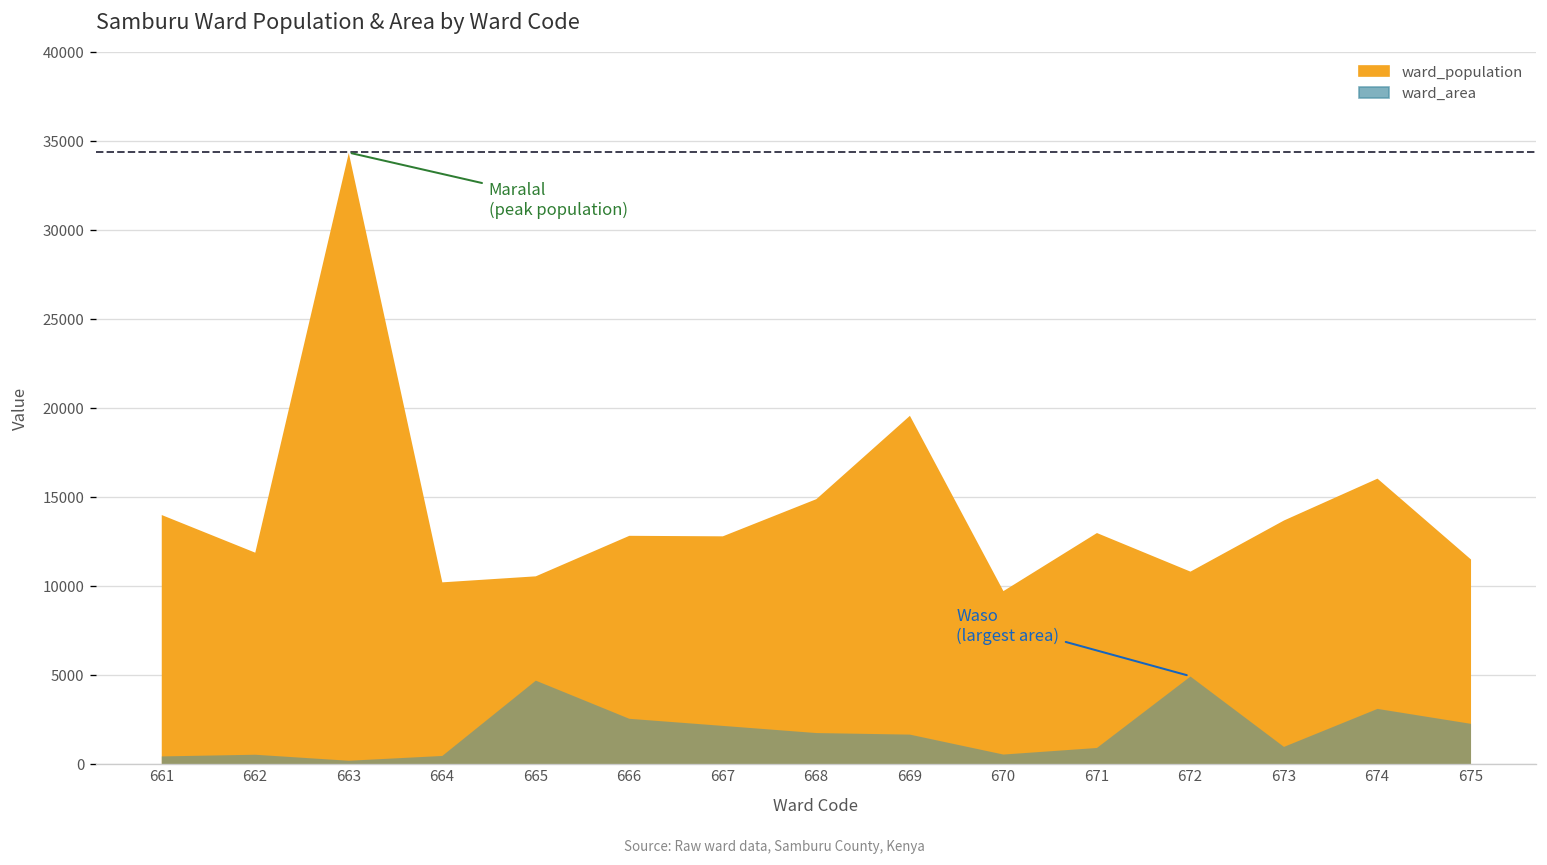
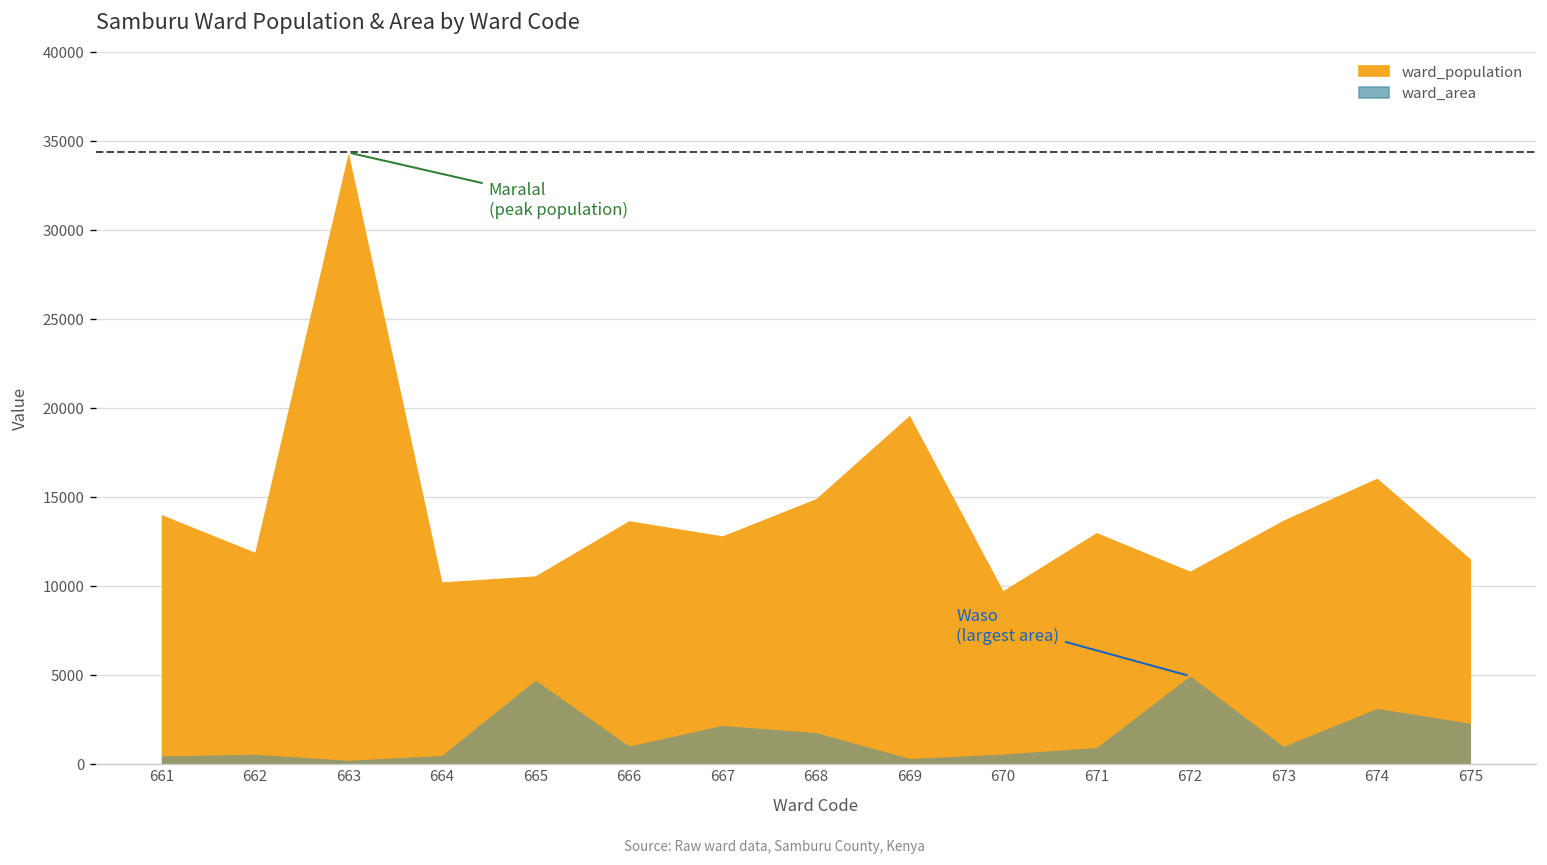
ward_population, 666: 12900 -> 13700
ward_area, 666: 2600 -> 1000
ward_area, 669: 1700 -> 300
